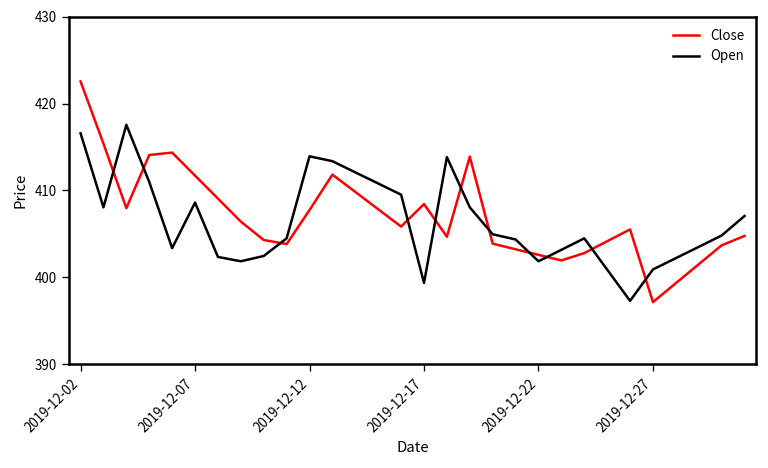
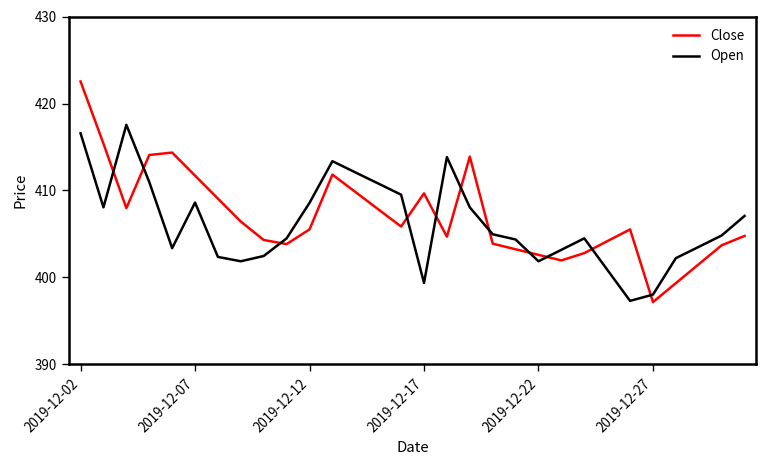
Close, 2019-12-12: 408 -> 406
Open, 2019-12-12: 414 -> 409
Close, 2019-12-17: 408 -> 410
Open, 2019-12-27: 401 -> 398
